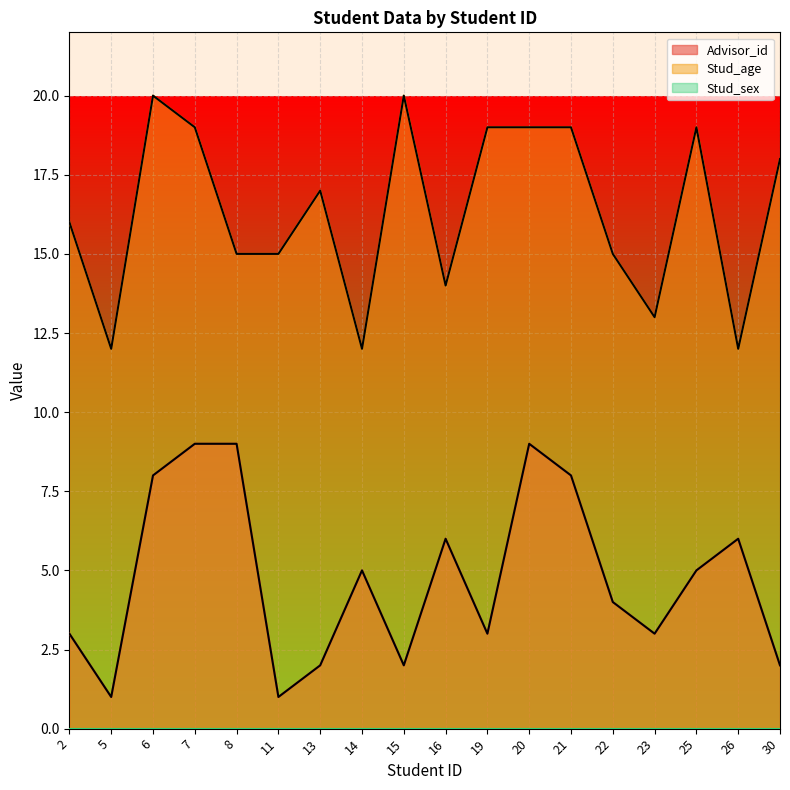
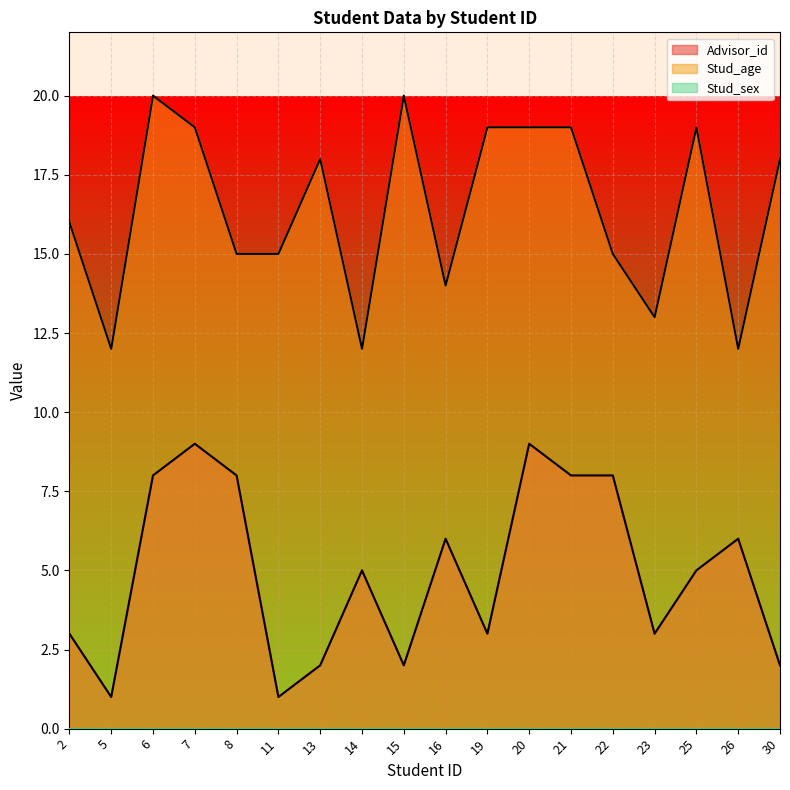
Advisor_id, 8: 9 -> 8
Stud_age, 13: 17 -> 18
Advisor_id, 22: 4 -> 8
